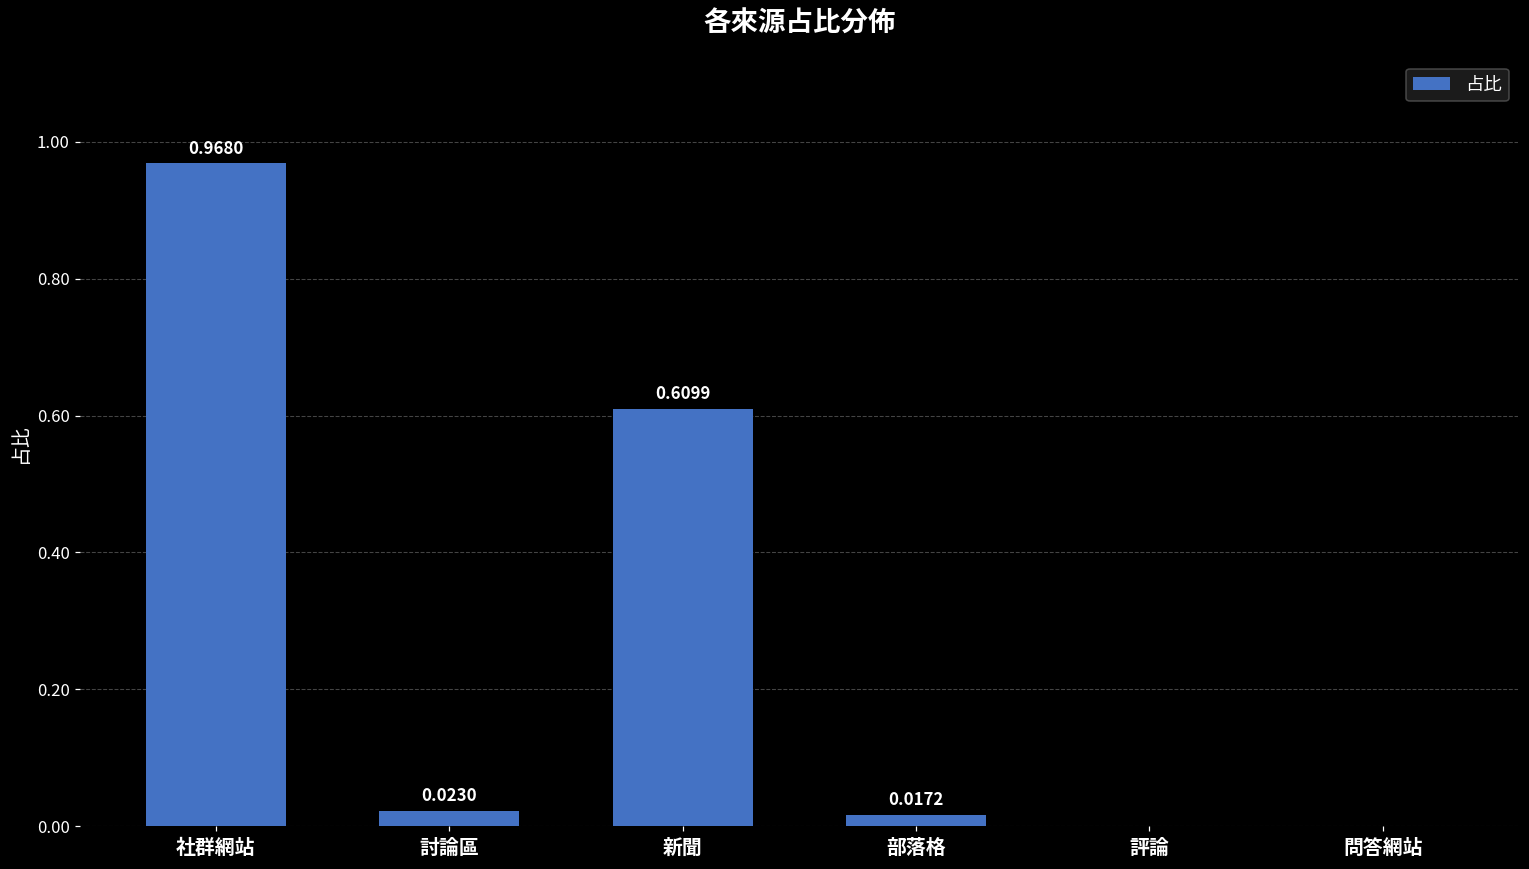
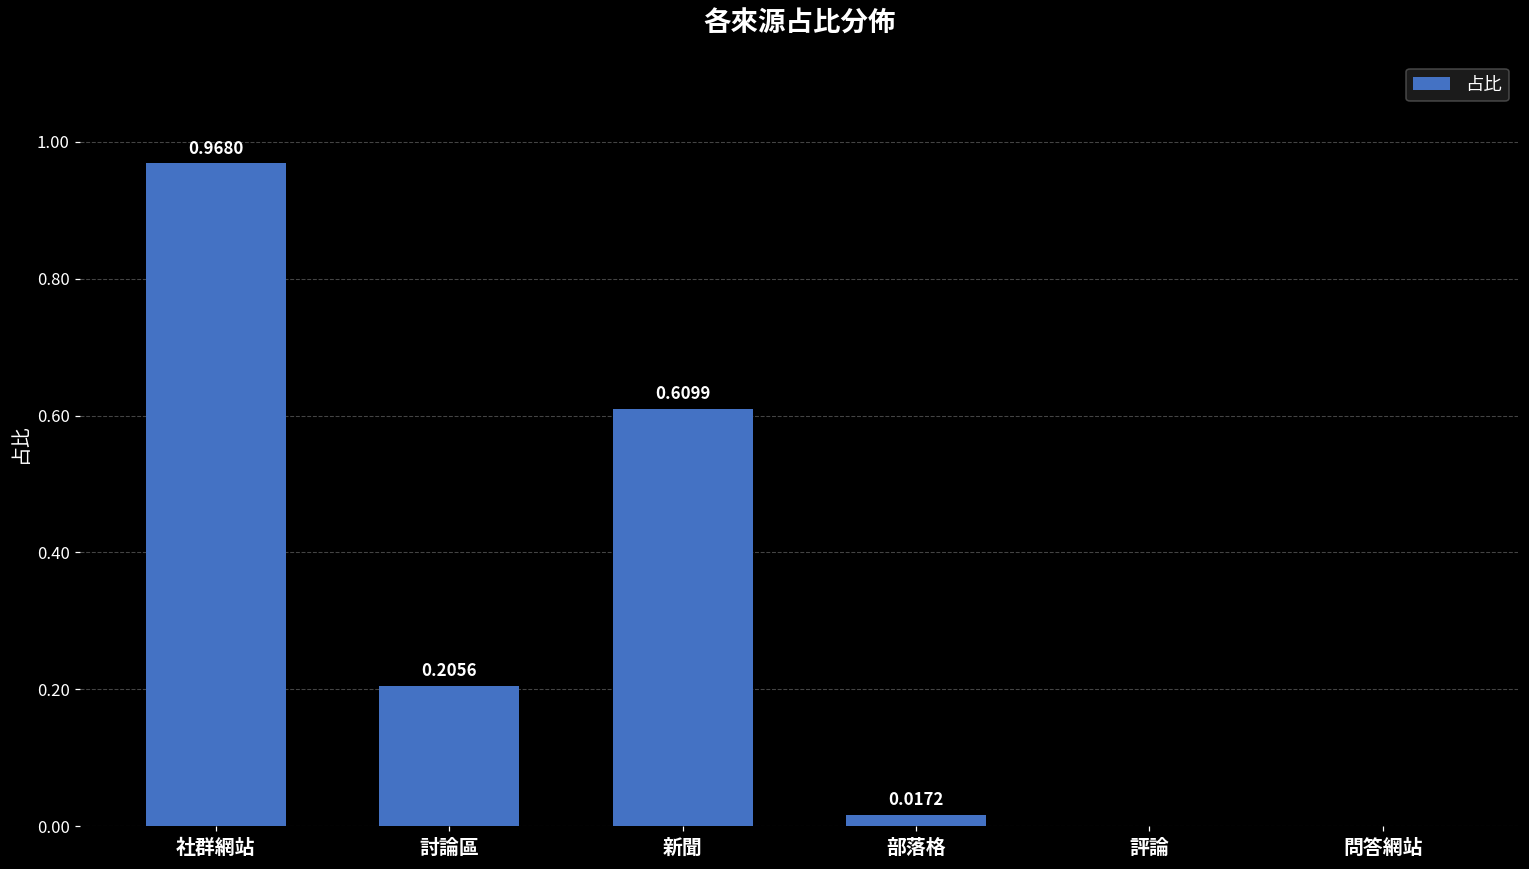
討論區: 0.0230 -> 0.2056
